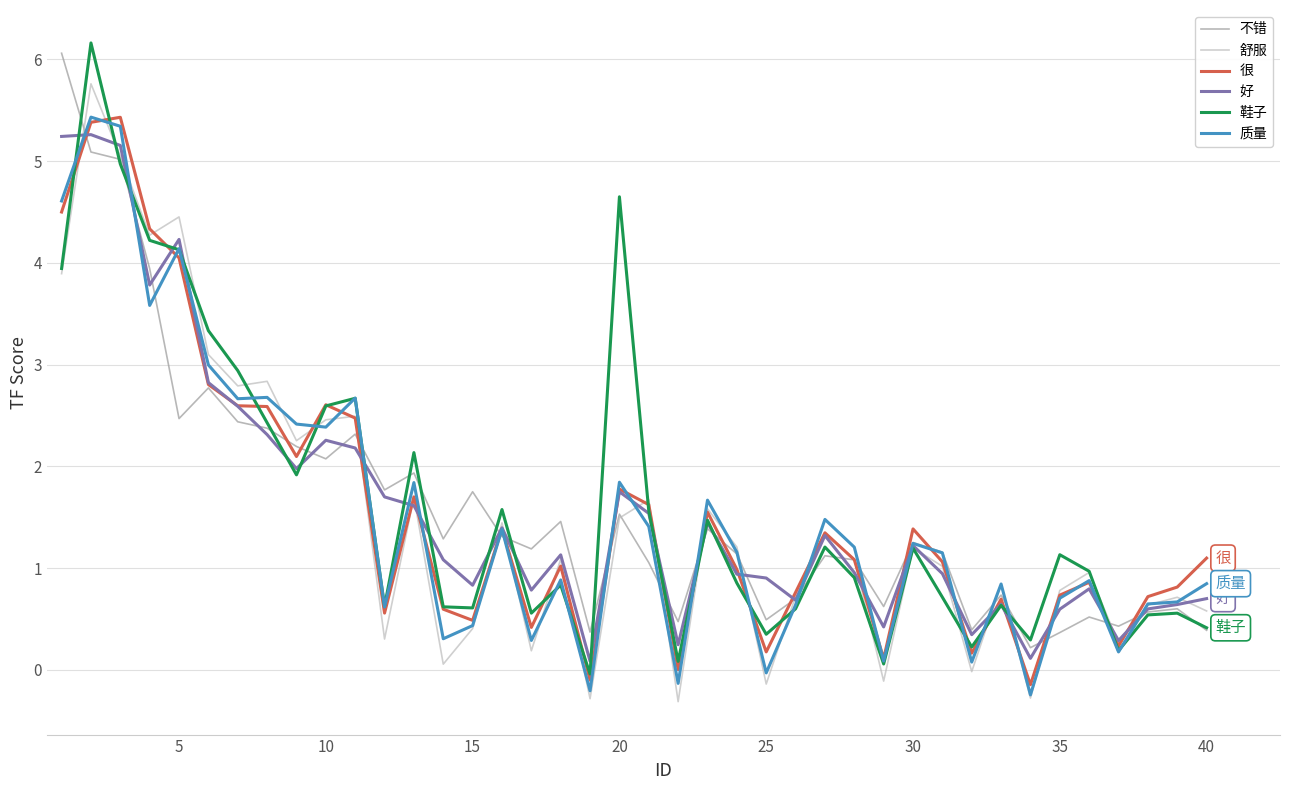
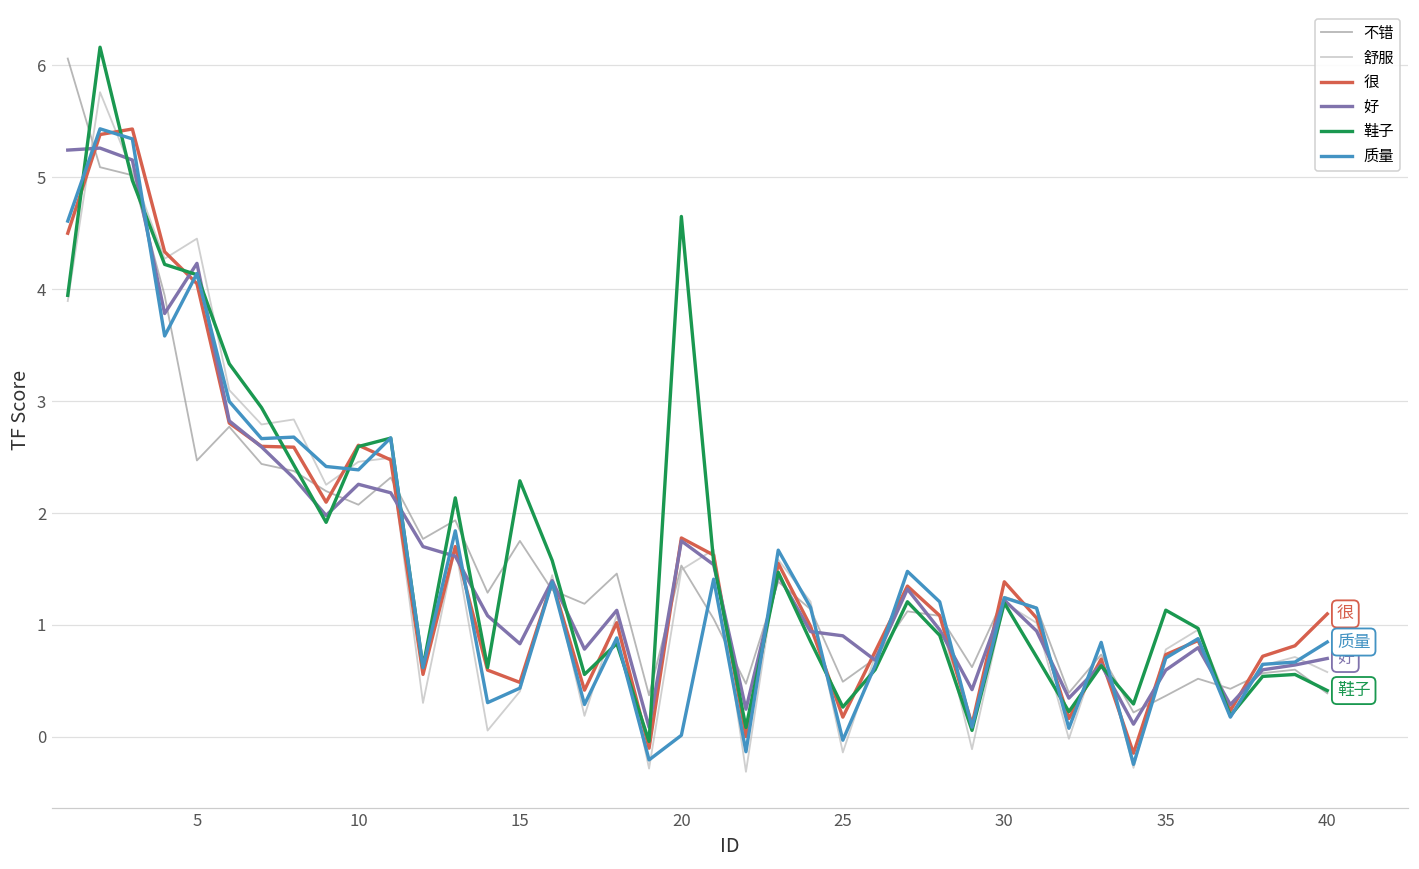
鞋子, 15: 0.61 -> 2.29
质量, 20: 1.84 -> 0.01
鞋子, 25: 0.35 -> 0.27
